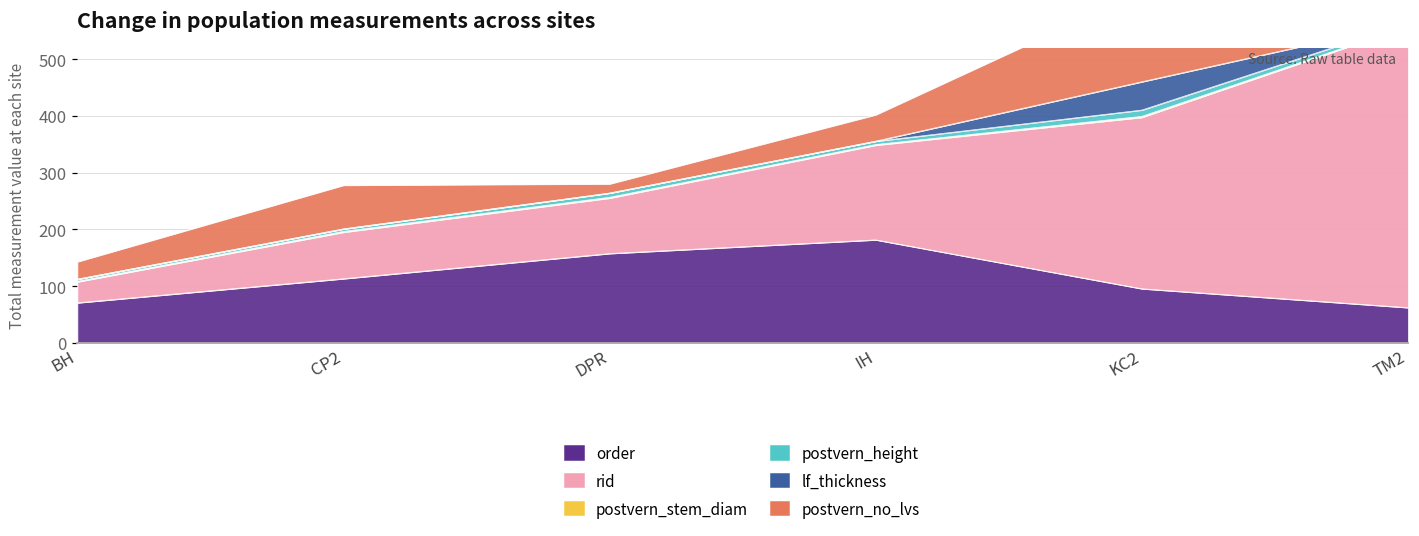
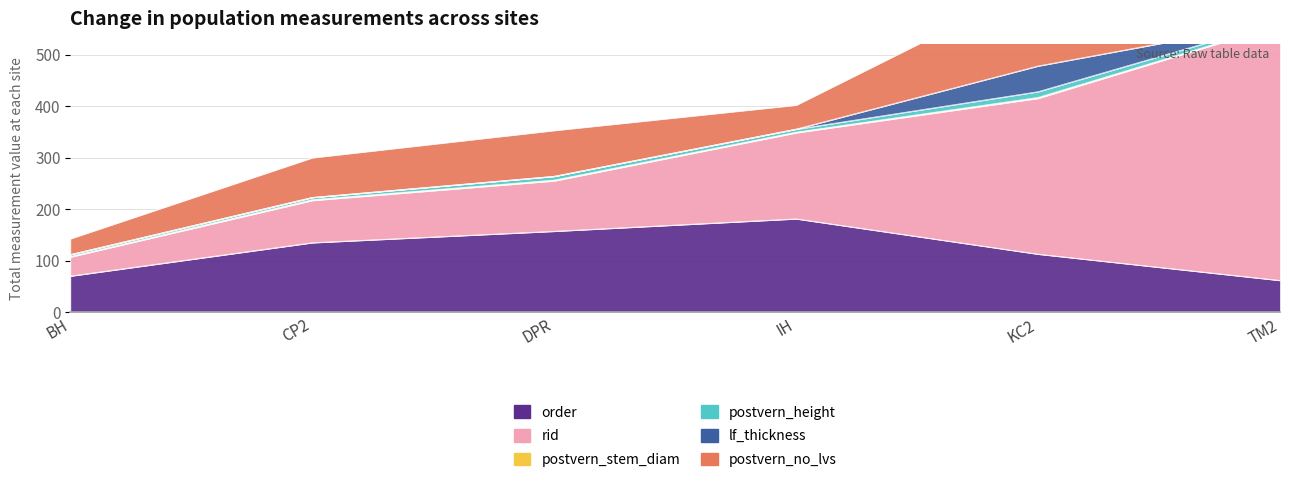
order, CP2: 110 -> 140
postvern_no_lvs, DPR: 20 -> 90
order, KC2: 100 -> 110
